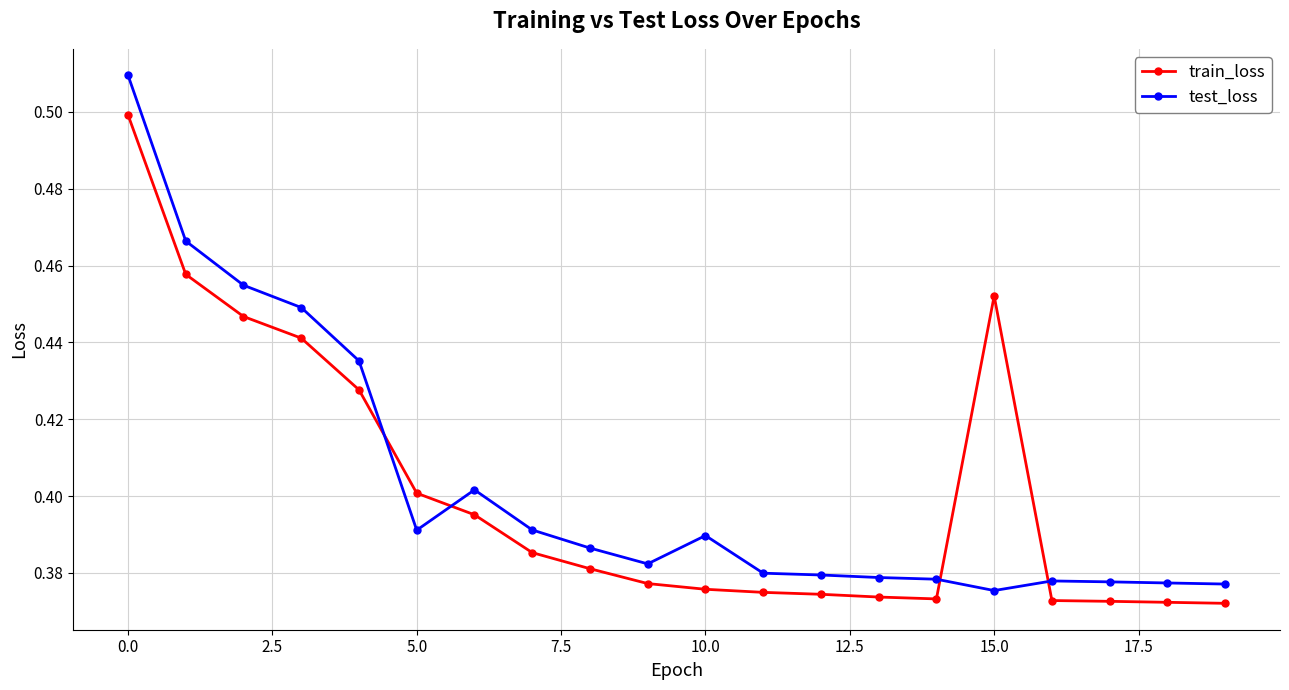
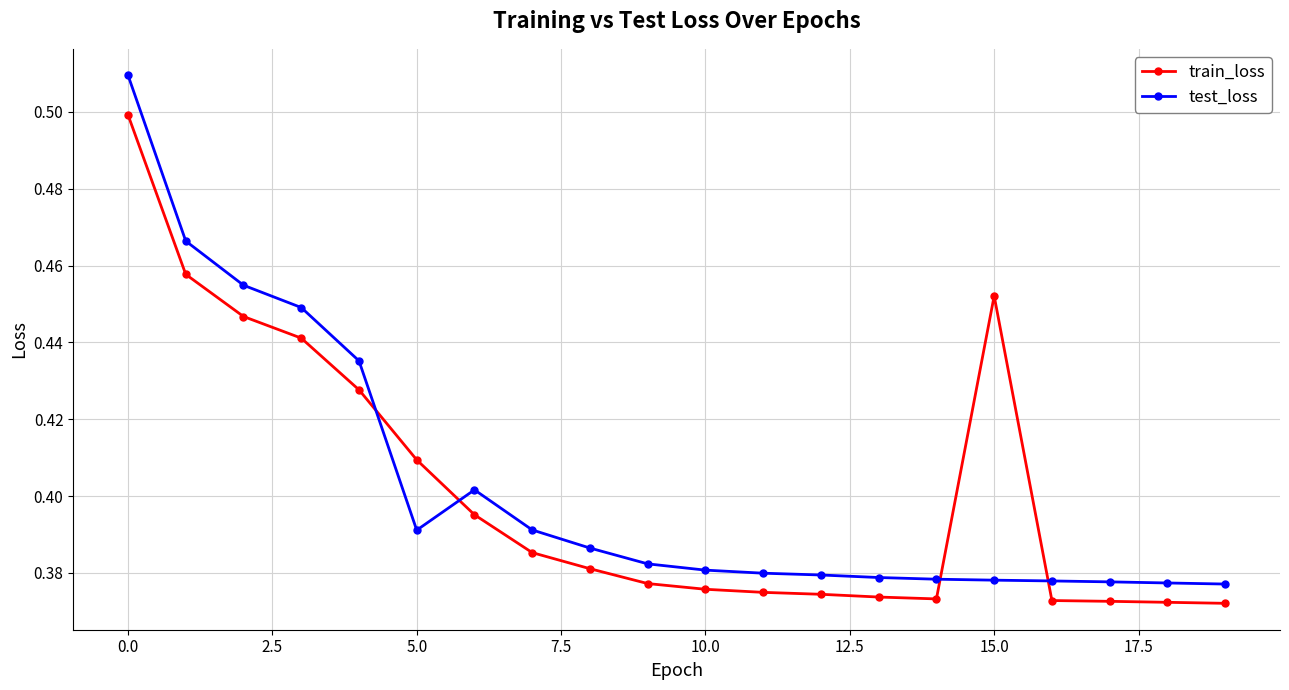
train_loss, 5.0: 0.401 -> 0.409
test_loss, 10.0: 0.390 -> 0.381
test_loss, 15.0: 0.375 -> 0.378
